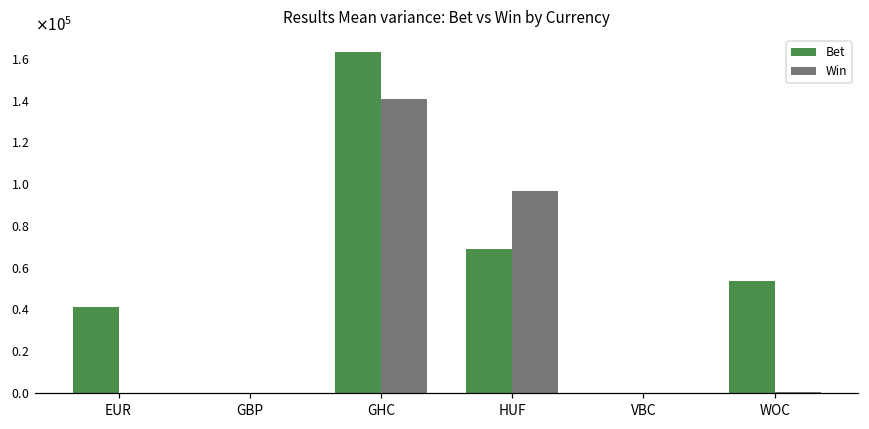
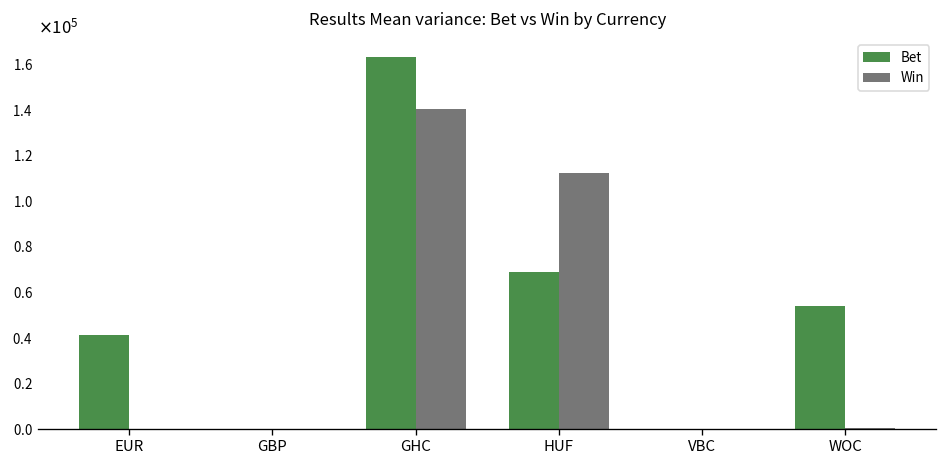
Win, HUF: 97000 -> 112000
